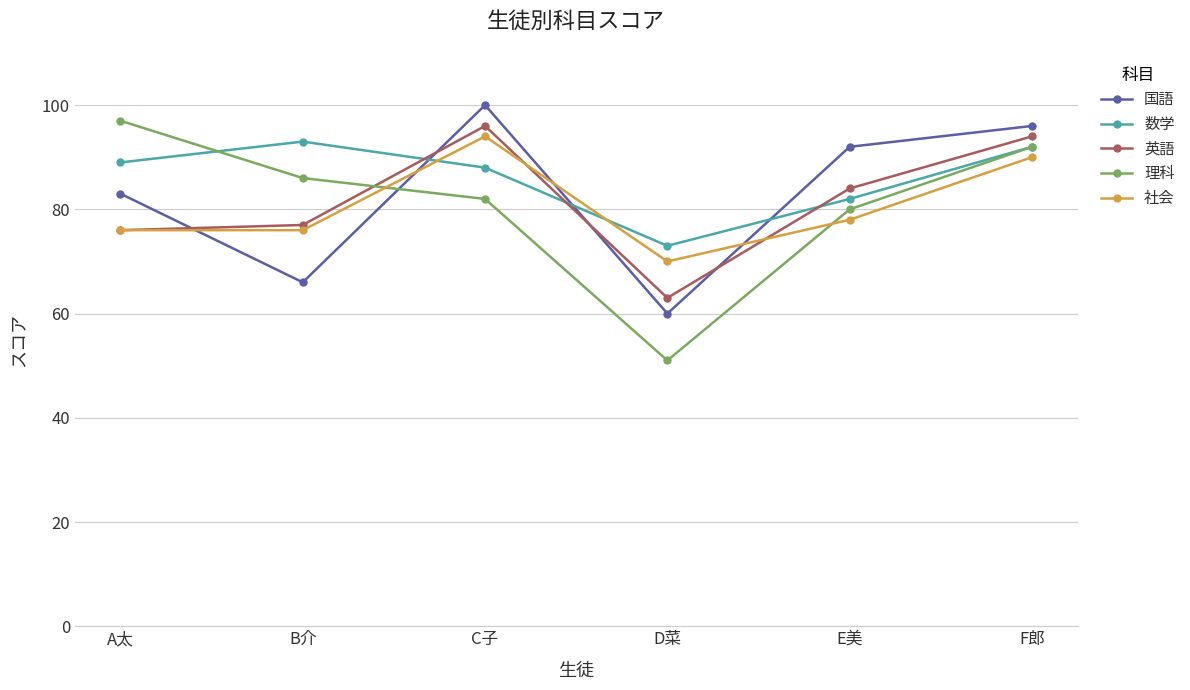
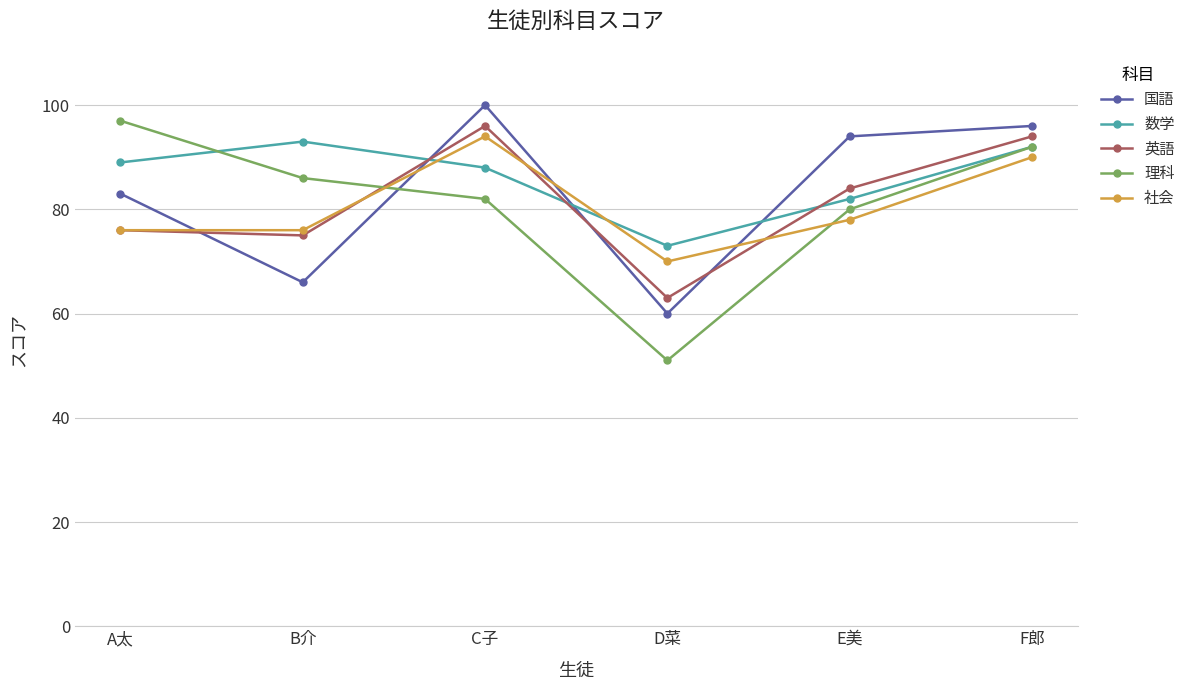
英語, B介: 77 -> 75
国語, E美: 92 -> 94
